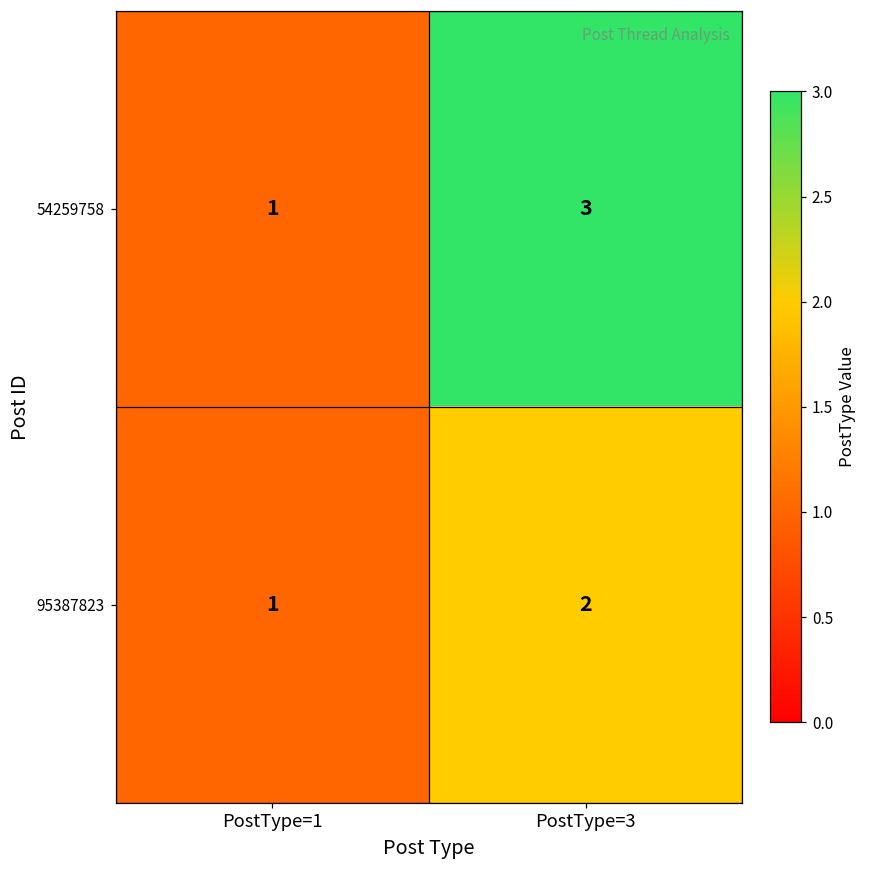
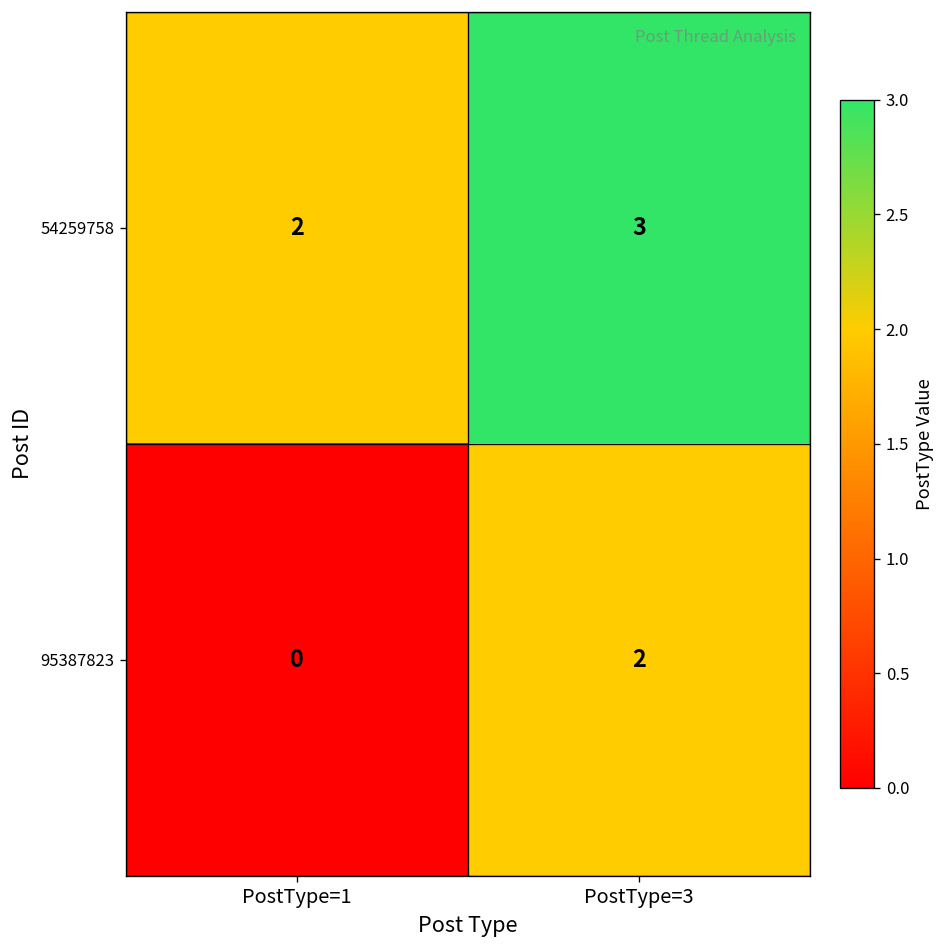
54259758, PostType=1: 1 -> 2
95387823, PostType=1: 1 -> 0
